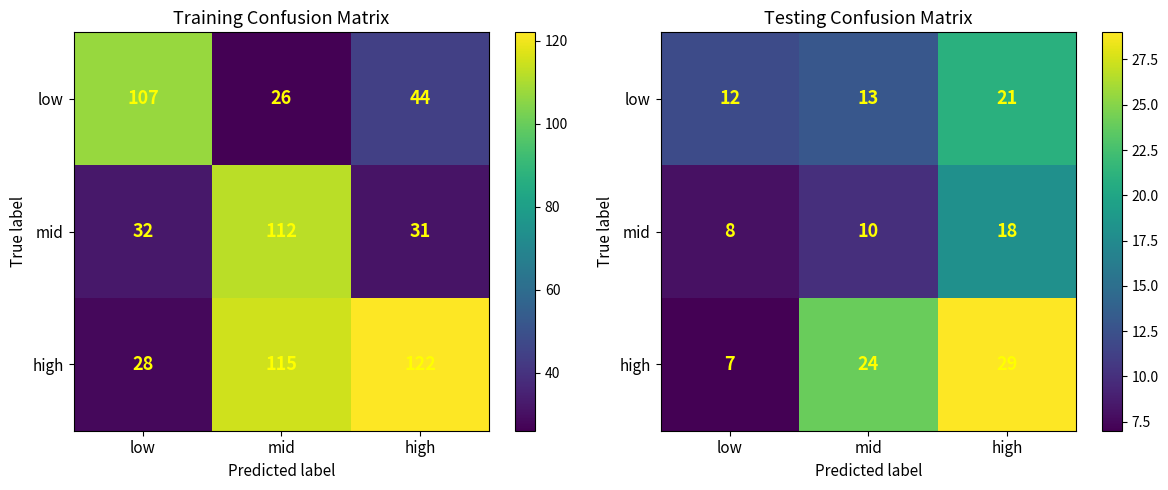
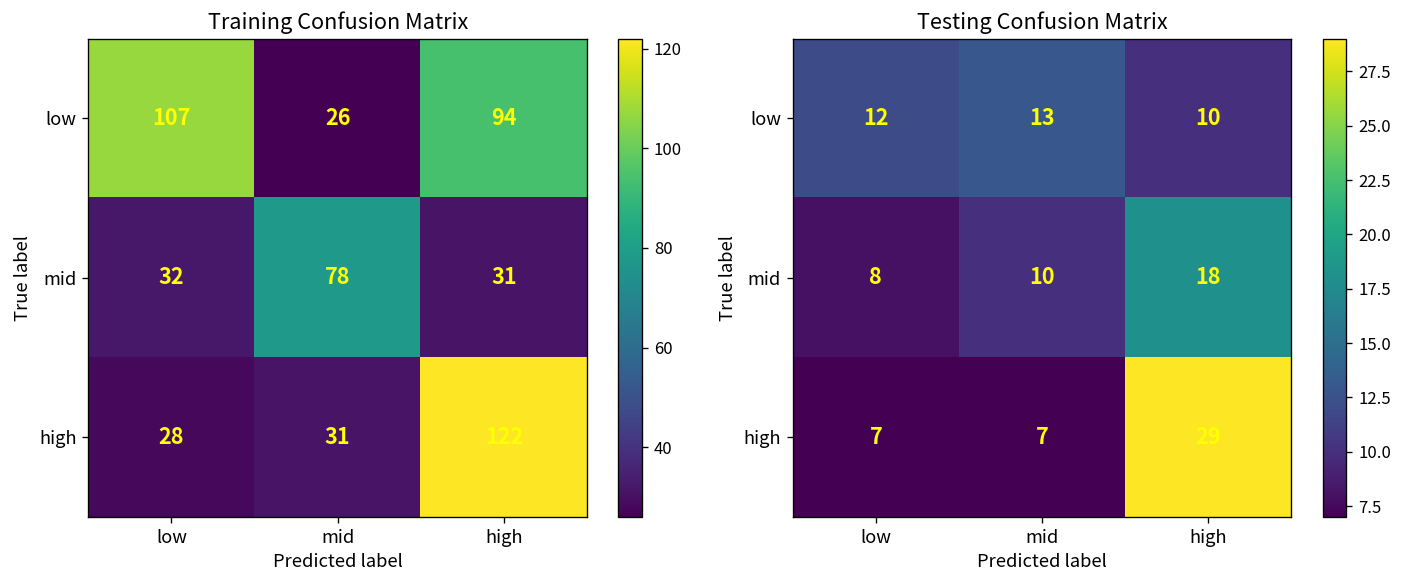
Training Confusion Matrix, low, high: 44 -> 94
Training Confusion Matrix, mid, mid: 112 -> 78
Training Confusion Matrix, high, mid: 115 -> 31
Testing Confusion Matrix, low, high: 21 -> 10
Testing Confusion Matrix, high, mid: 24 -> 7
